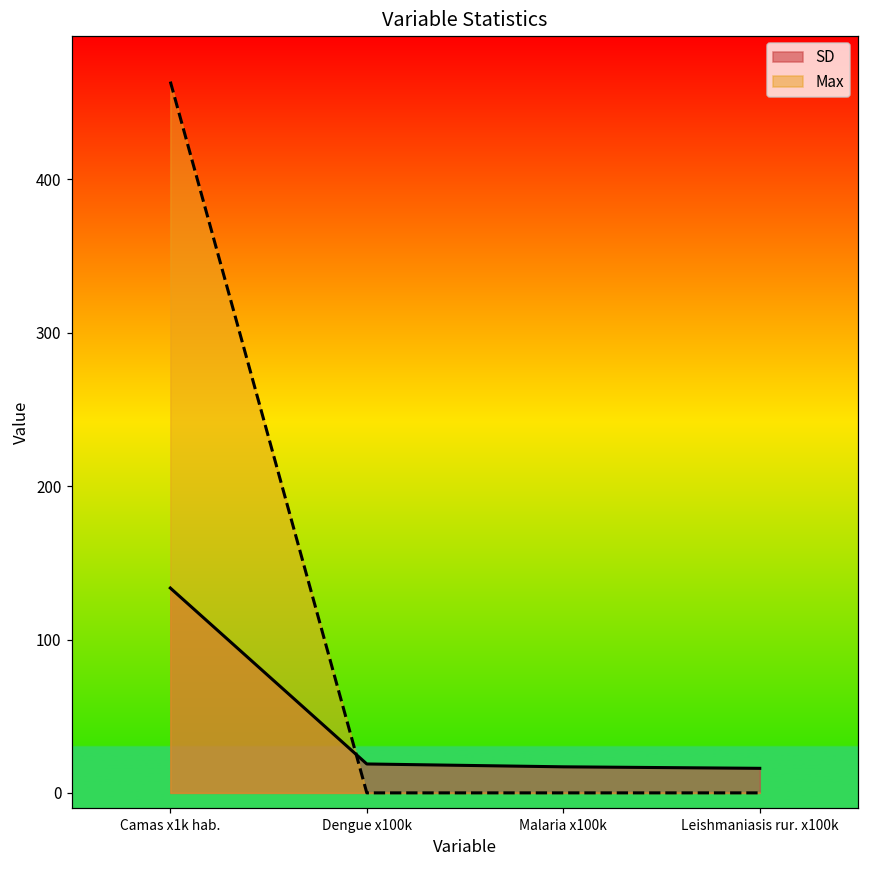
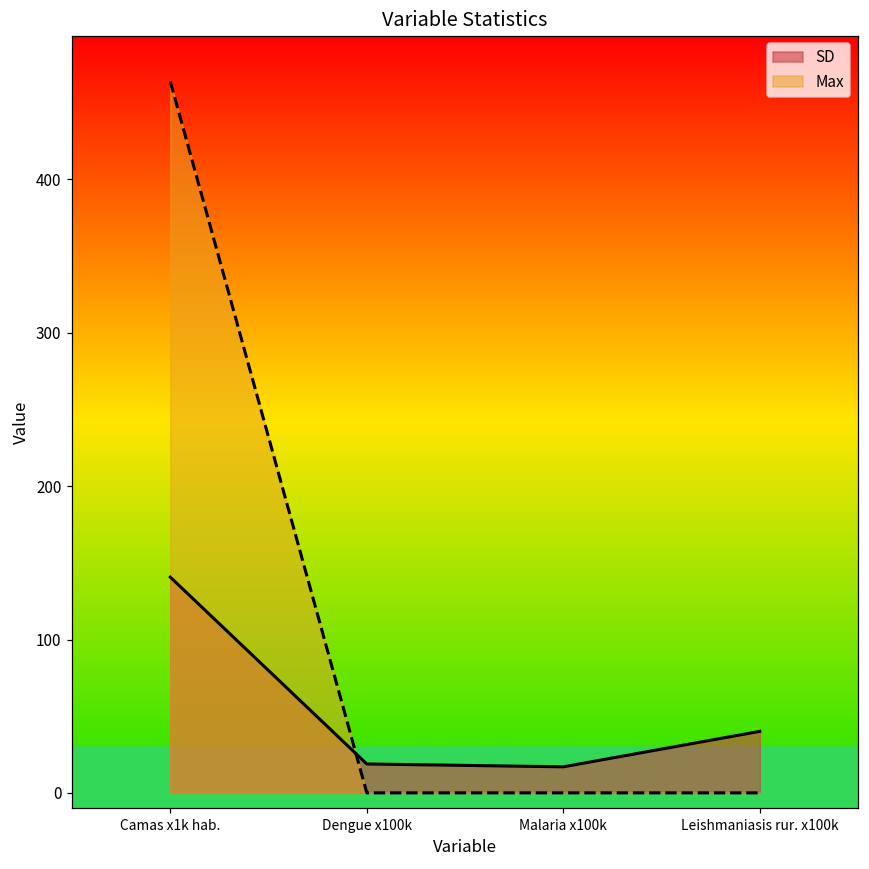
SD, Camas x1k hab.: 134 -> 141
SD, Leishmaniasis rur. x100k: 16 -> 40
